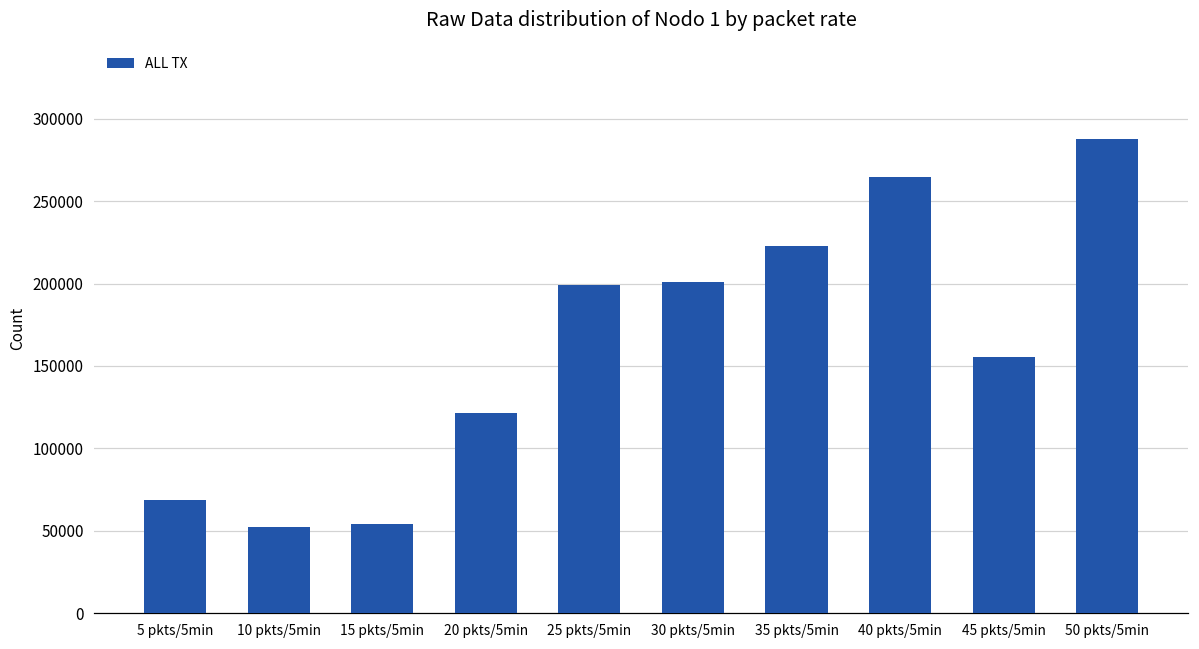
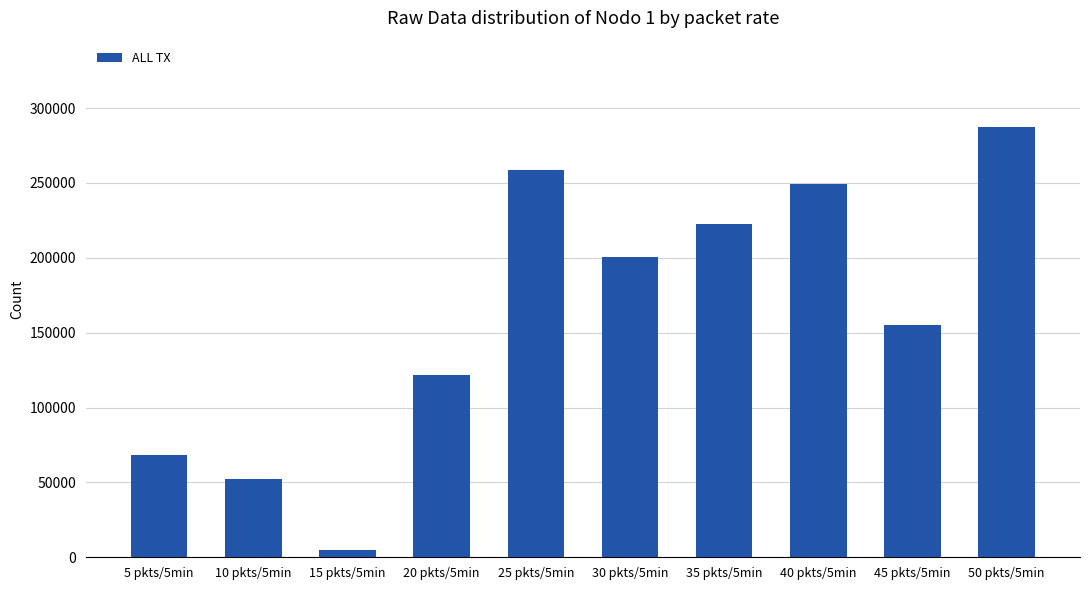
15 pkts/5min: 54000 -> 5000
25 pkts/5min: 199000 -> 259000
40 pkts/5min: 265000 -> 249000
